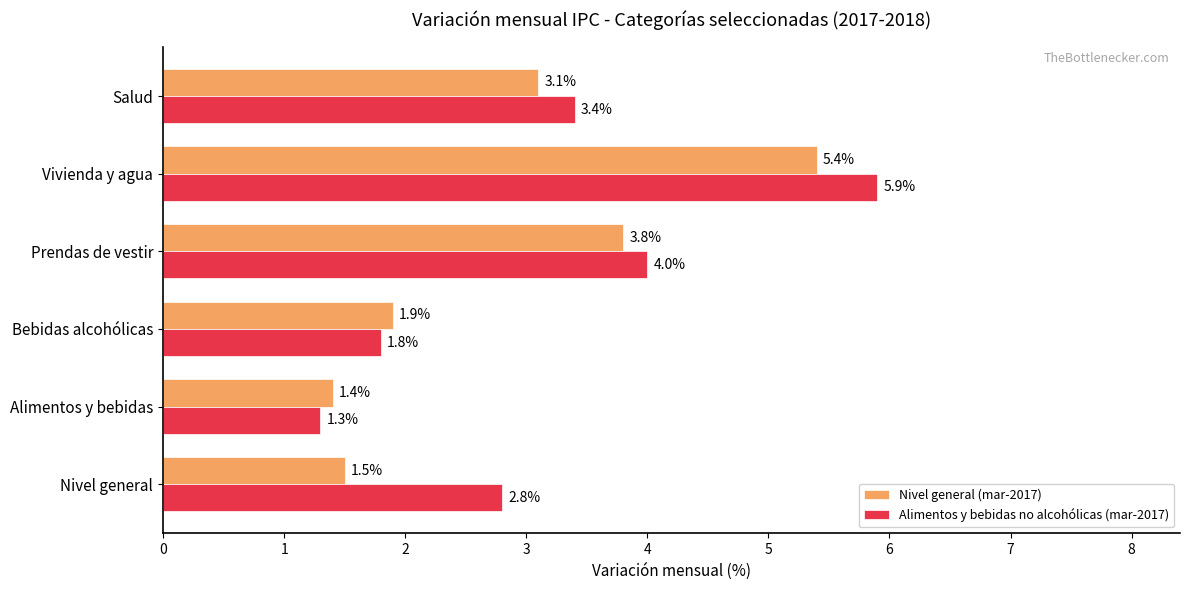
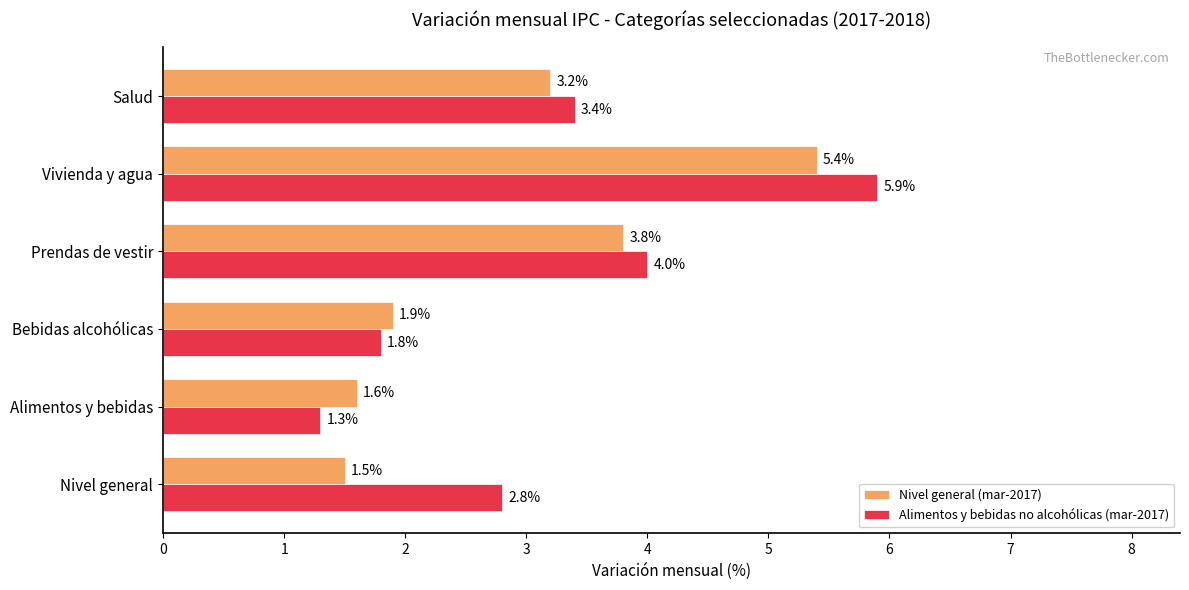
Nivel general (mar-2017), Salud: 3.1% -> 3.2%
Nivel general (mar-2017), Alimentos y bebidas: 1.4% -> 1.6%
